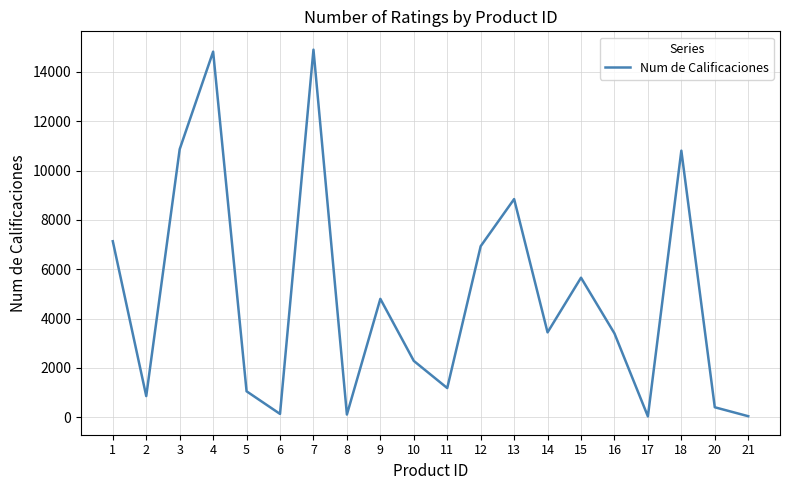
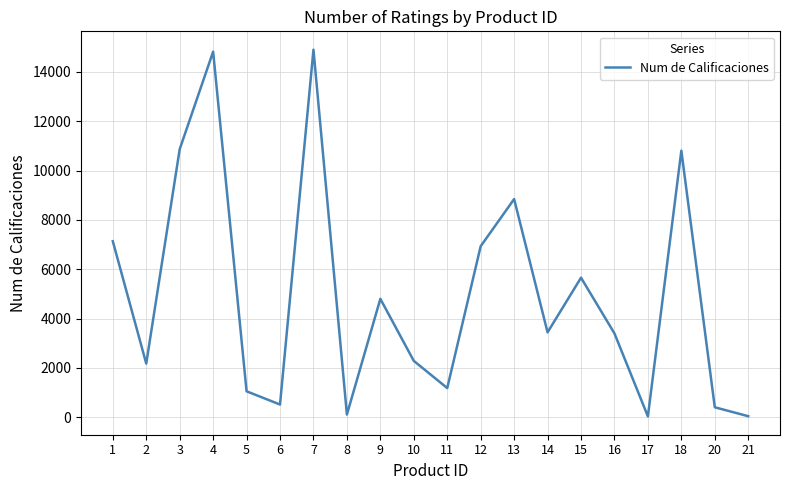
2: 900 -> 2200
6: 100 -> 500
